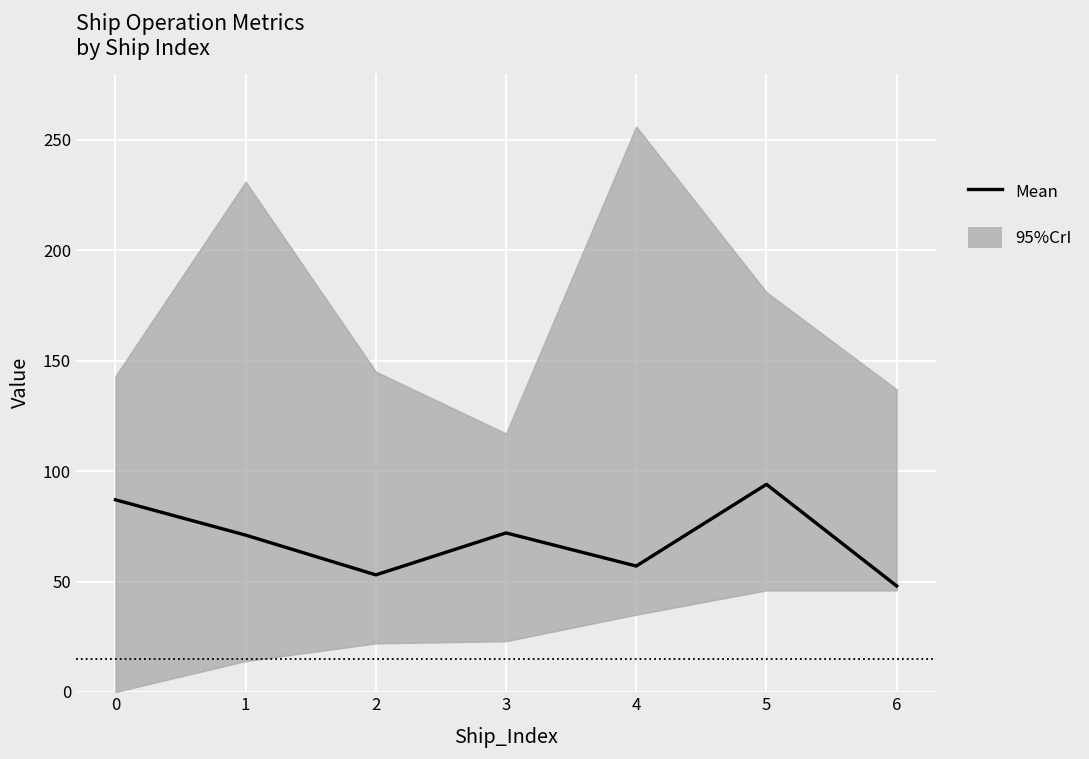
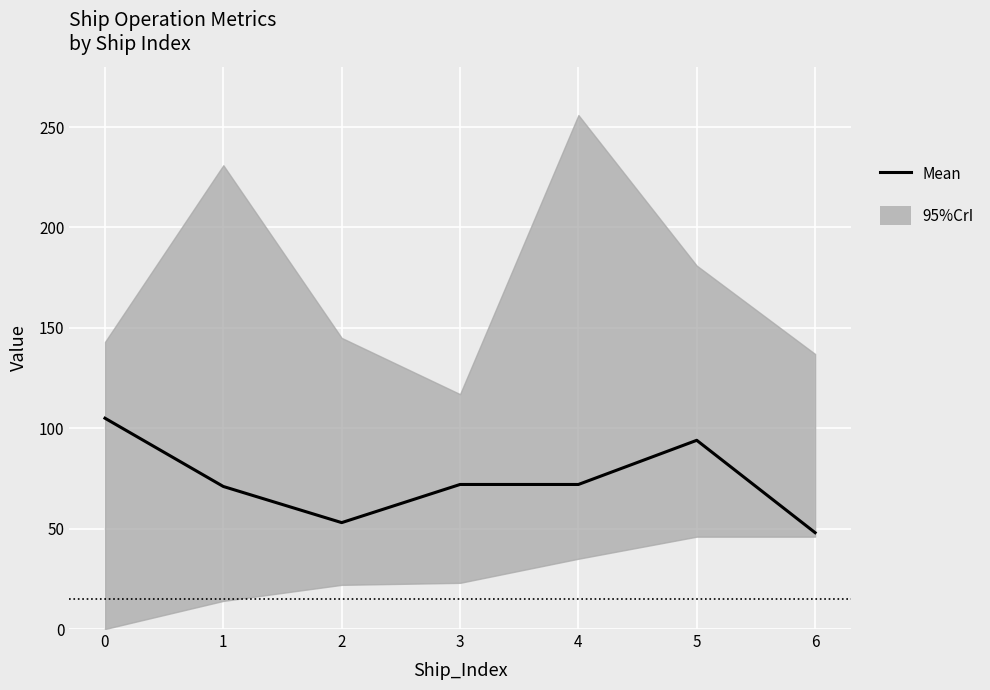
Mean, 0: 87 -> 105
Mean, 4: 57 -> 72
